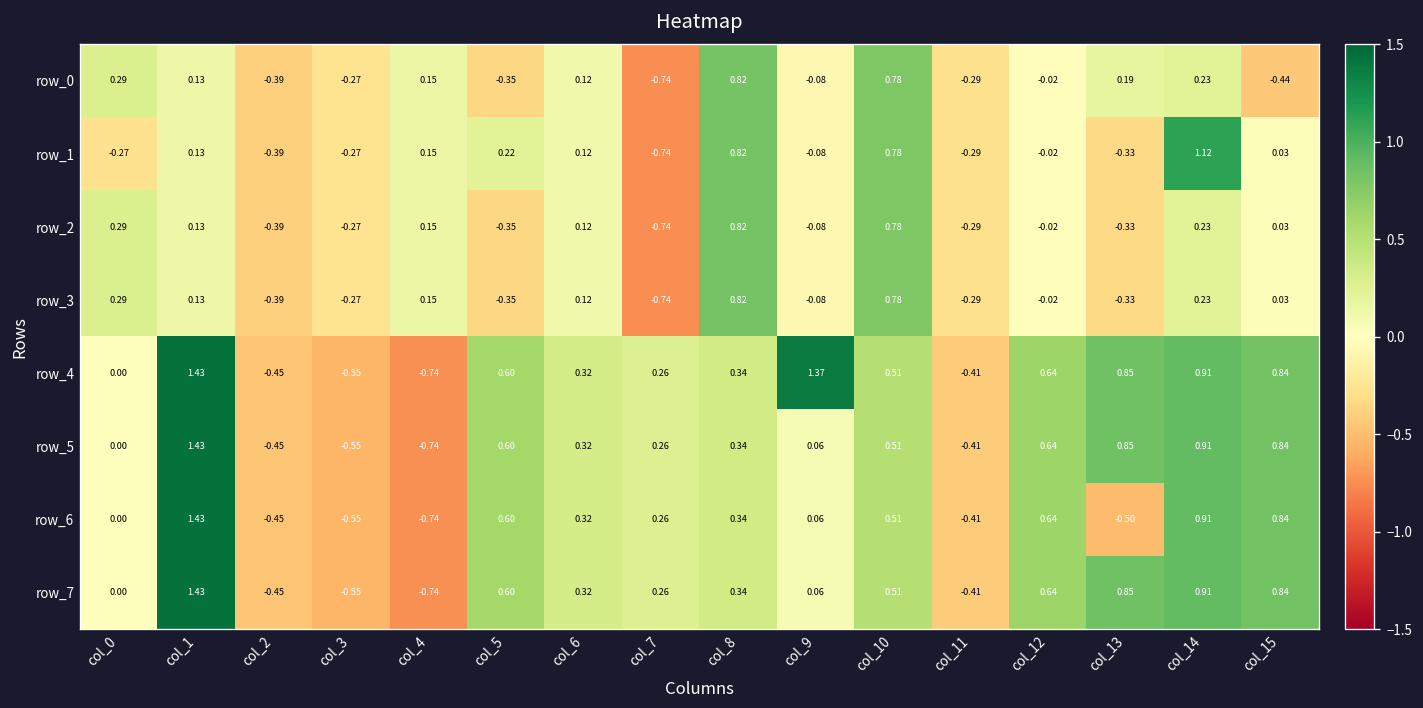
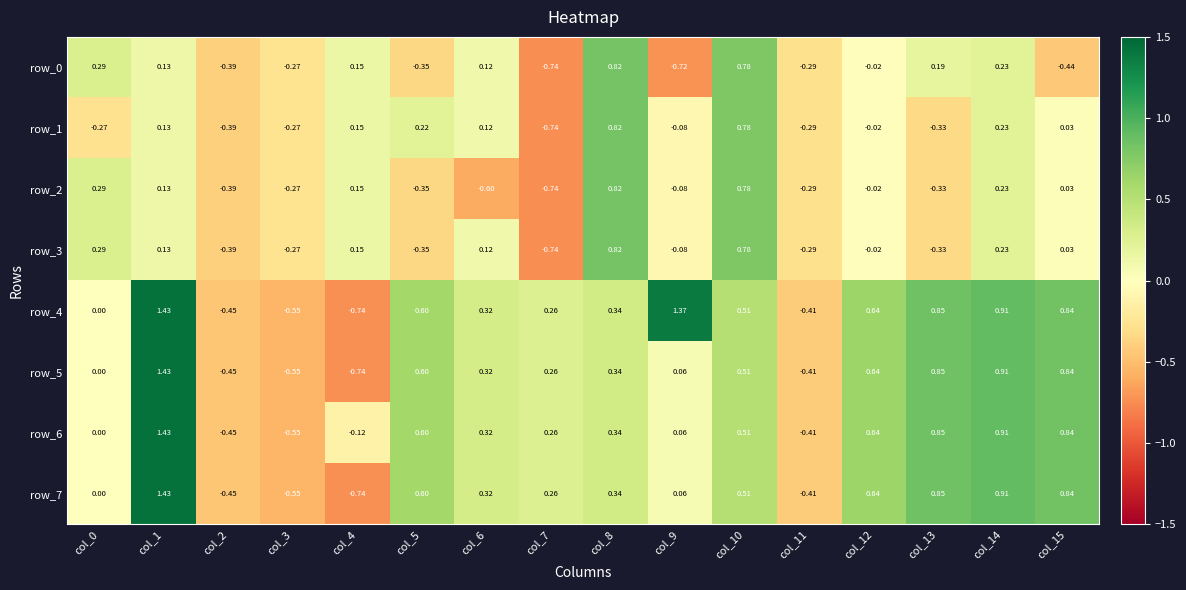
row_0, col_9: -0.08 -> -0.72
row_1, col_14: 1.12 -> 0.23
row_2, col_6: 0.12 -> -0.60
row_6, col_4: -0.74 -> -0.12
row_6, col_13: -0.50 -> 0.85
